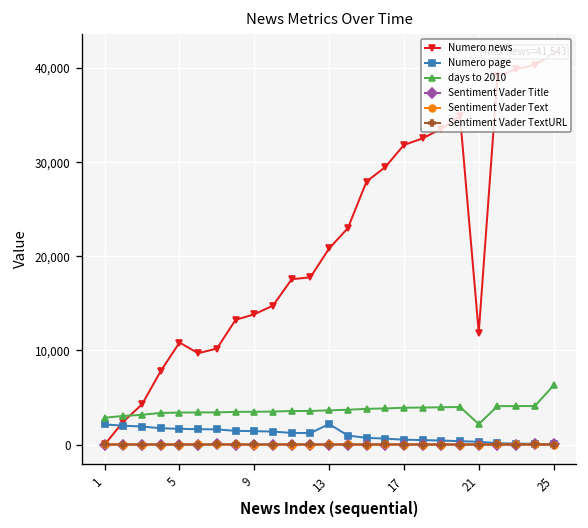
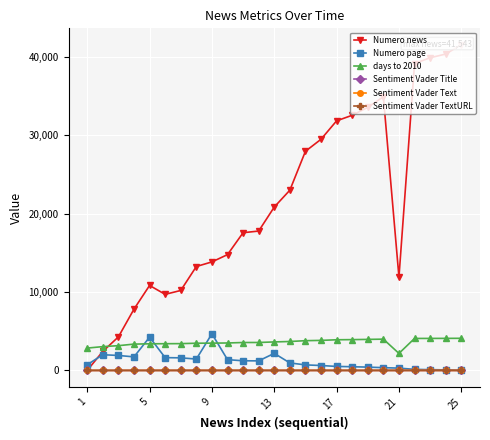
Numero page, 1: 2,000 -> 1,000
Numero page, 5: 2,000 -> 4,000
Numero page, 9: 1,000 -> 5,000
days to 2010, 25: 6,000 -> 4,000
